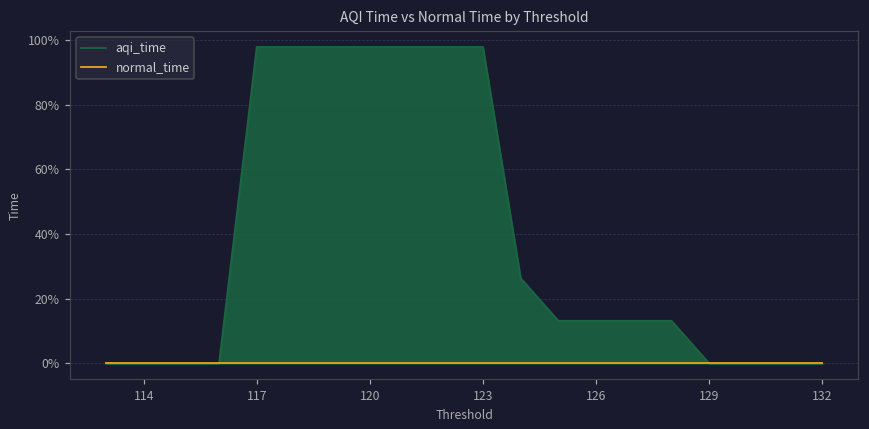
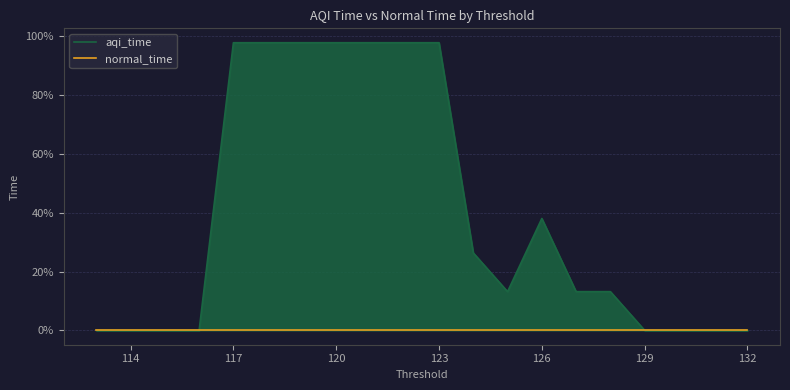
aqi_time, 126: 13% -> 38%
